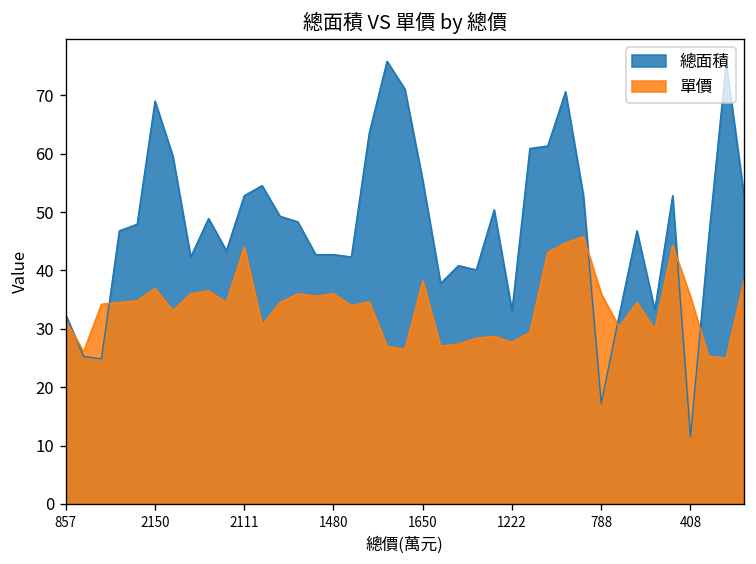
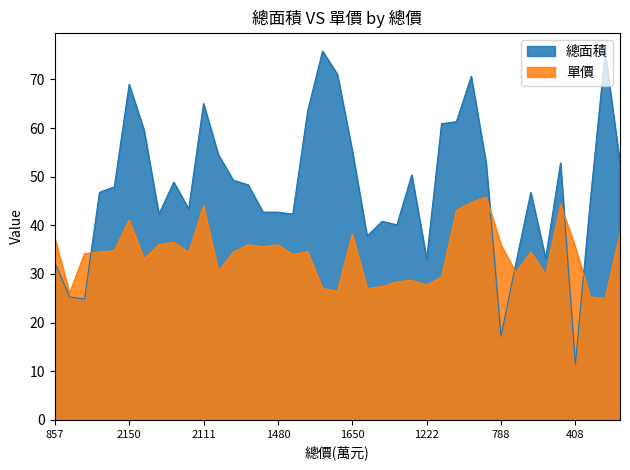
單價, 857: 31 -> 37
單價, 2150: 37 -> 41
總面積, 2111: 53 -> 65
